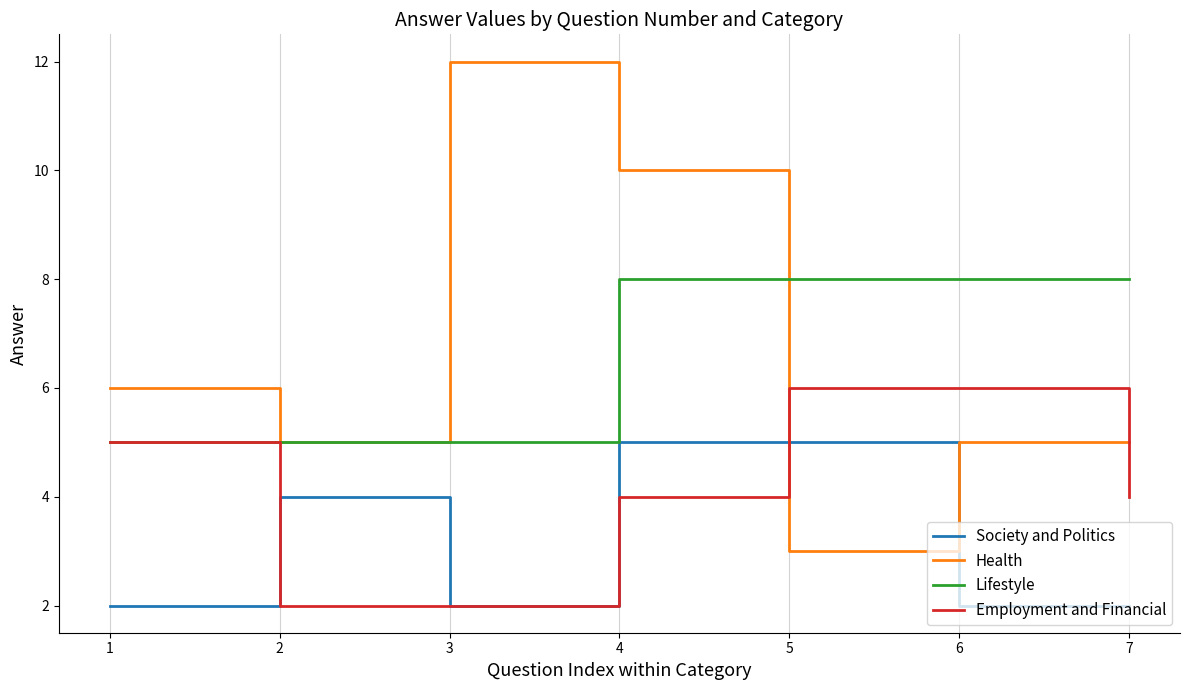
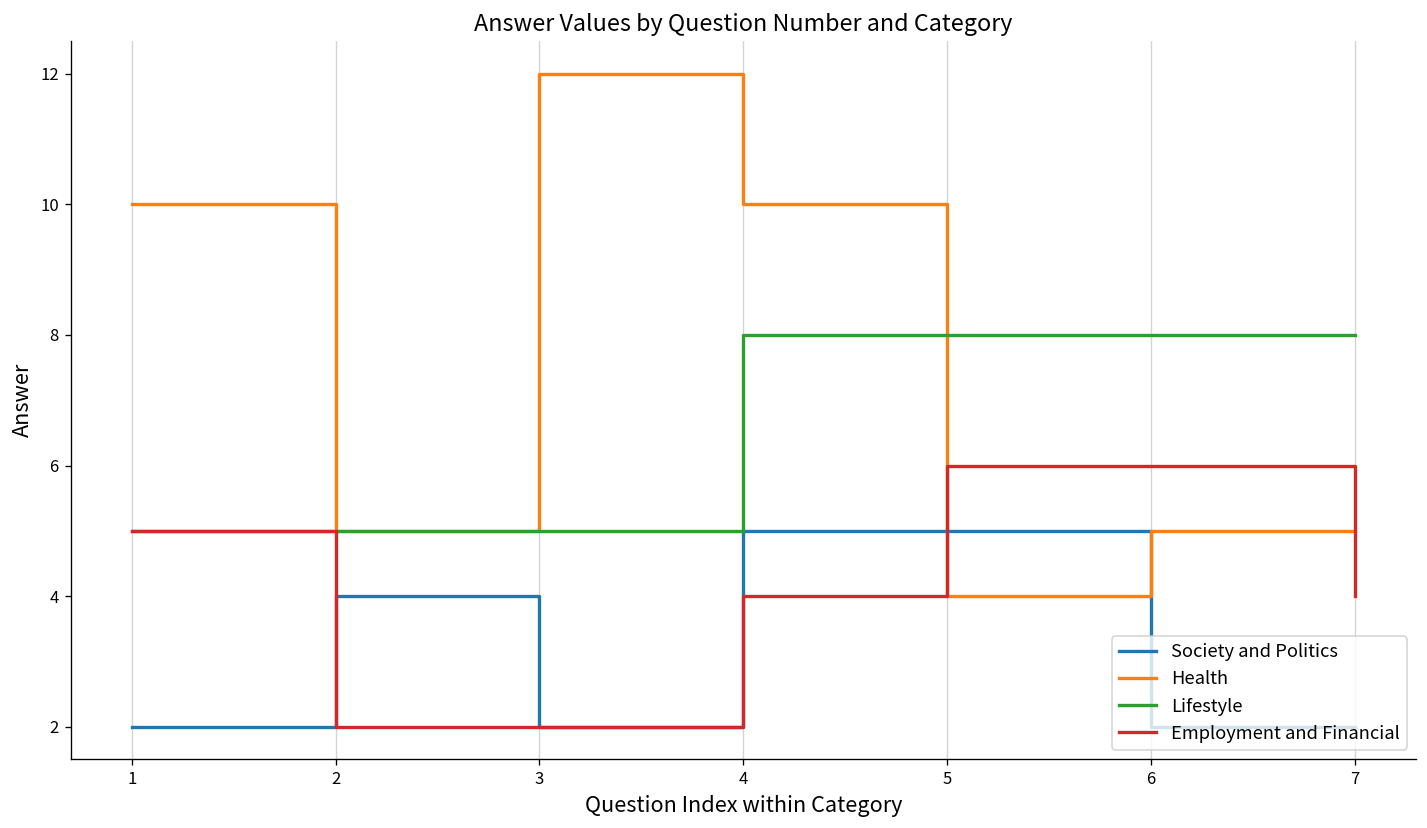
Health, 1: 6 -> 10
Health, 5: 3 -> 4
